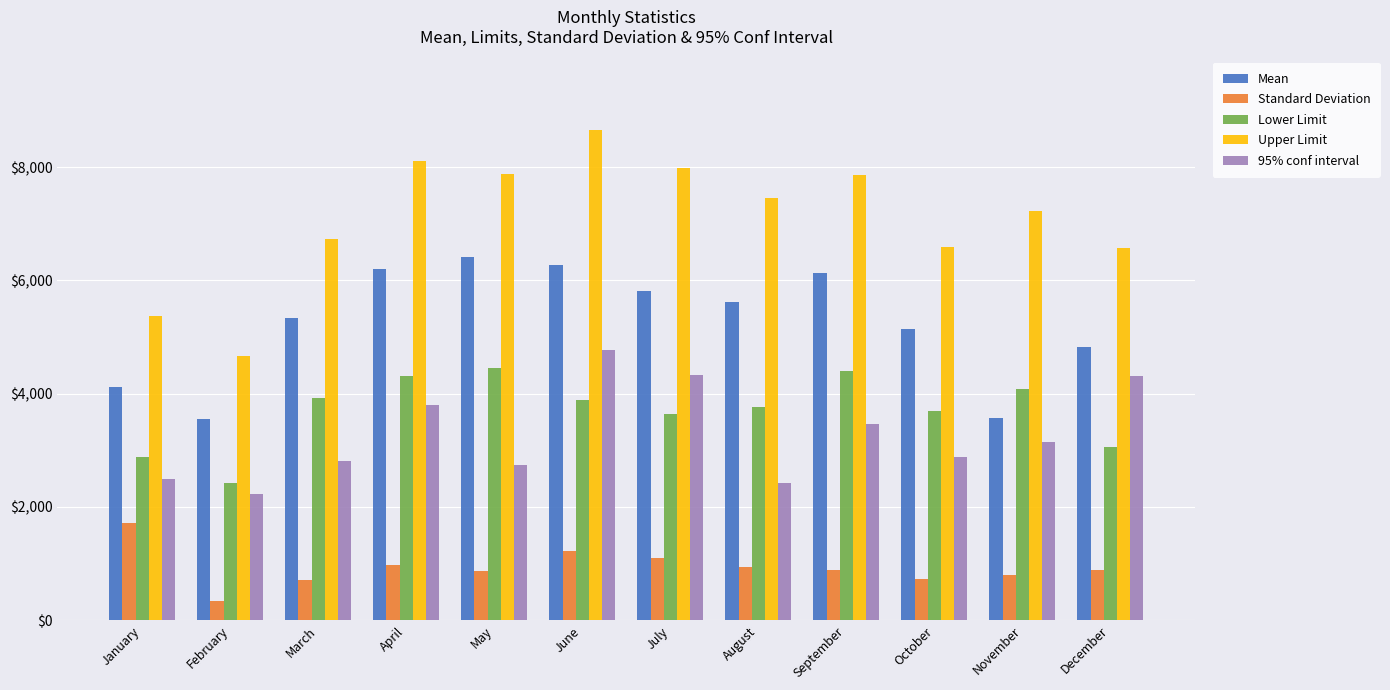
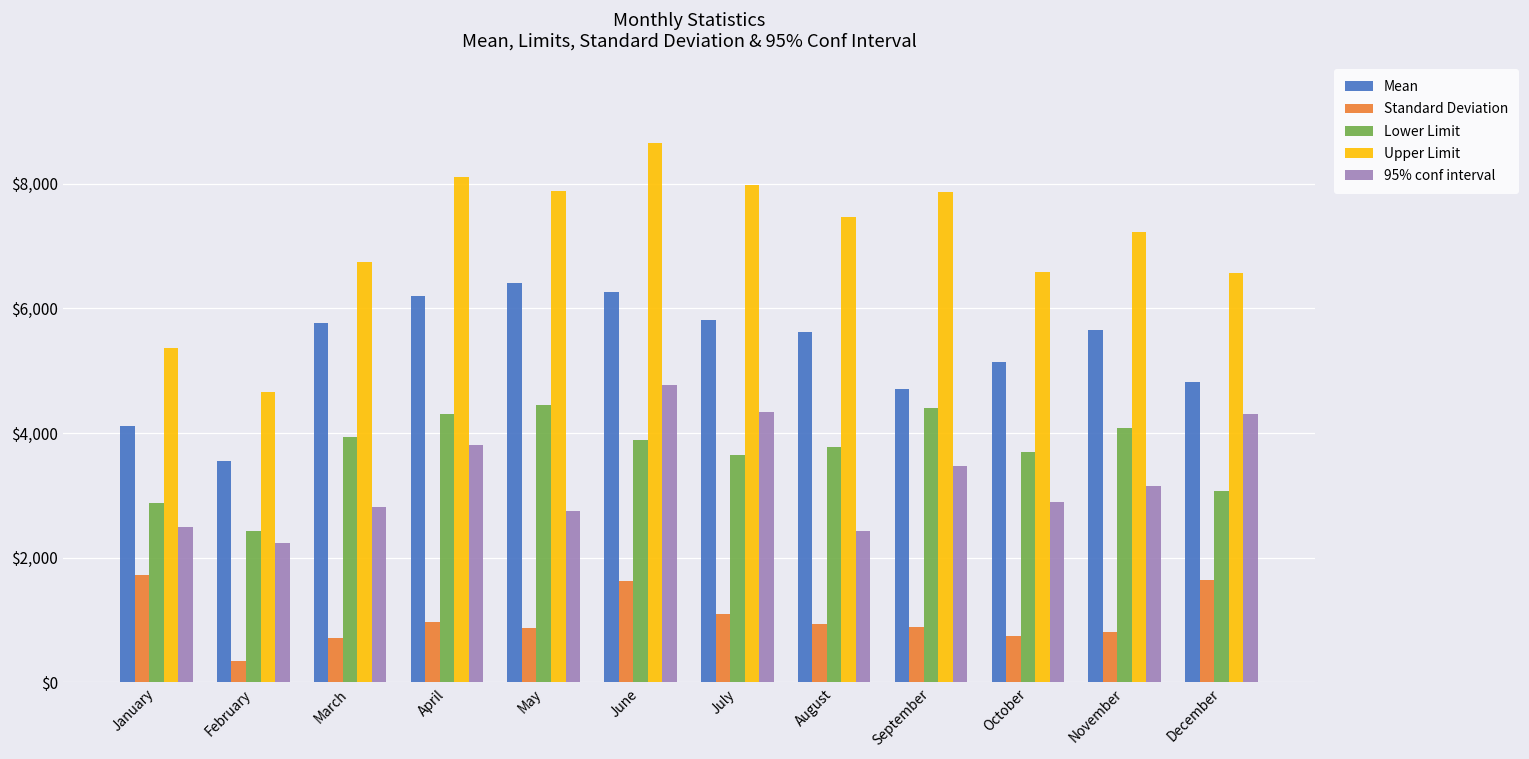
Mean, March: $5,300 -> $5,800
Standard Deviation, June: $1,200 -> $1,600
Mean, September: $6,100 -> $4,700
Mean, November: $3,600 -> $5,700
Standard Deviation, December: $900 -> $1,600
